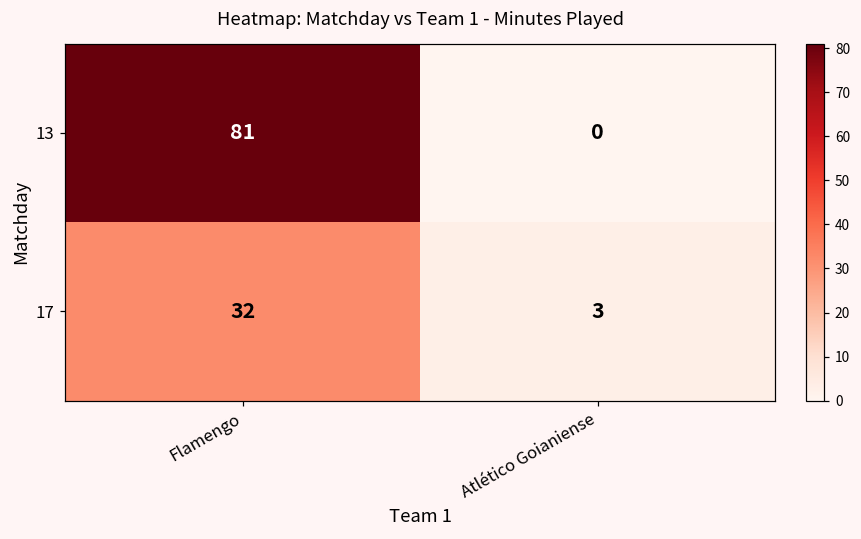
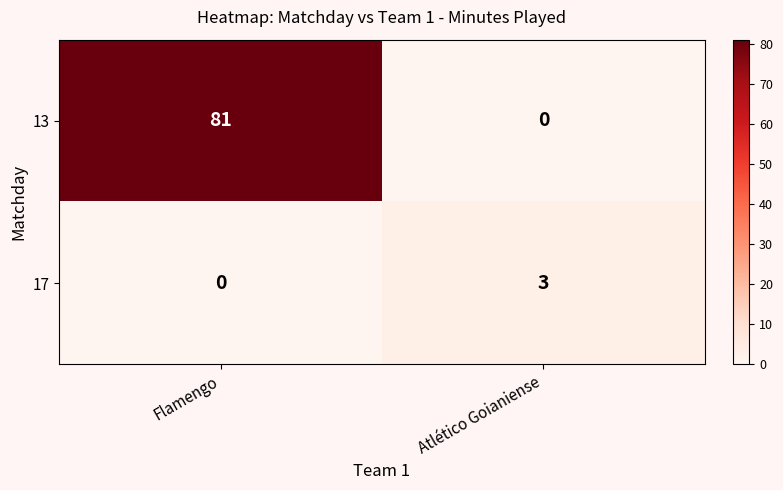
17, Flamengo: 32 -> 0
